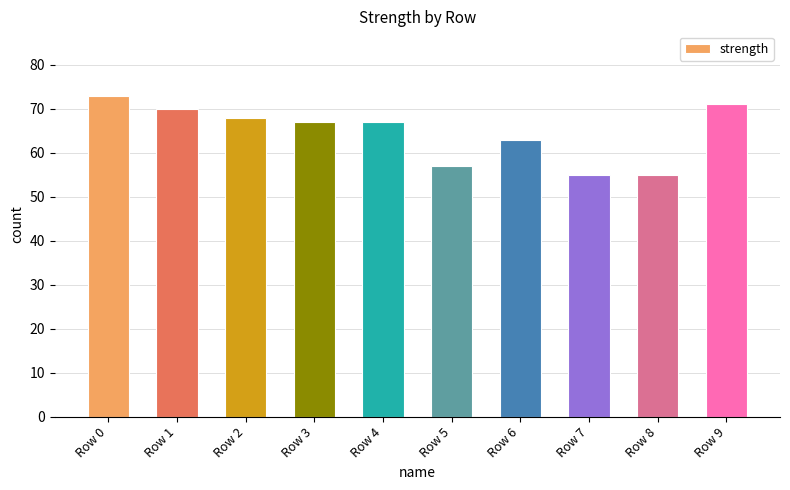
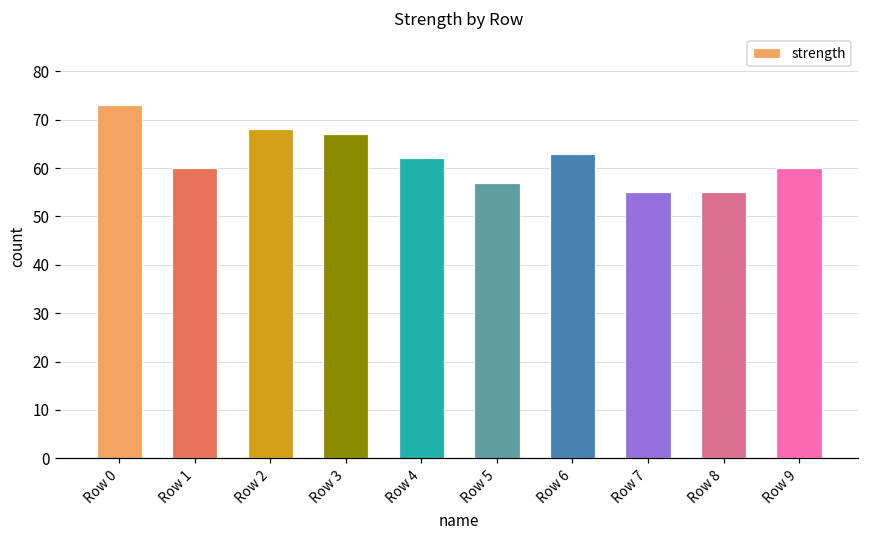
Row 1: 70 -> 60
Row 4: 67 -> 62
Row 9: 71 -> 60
